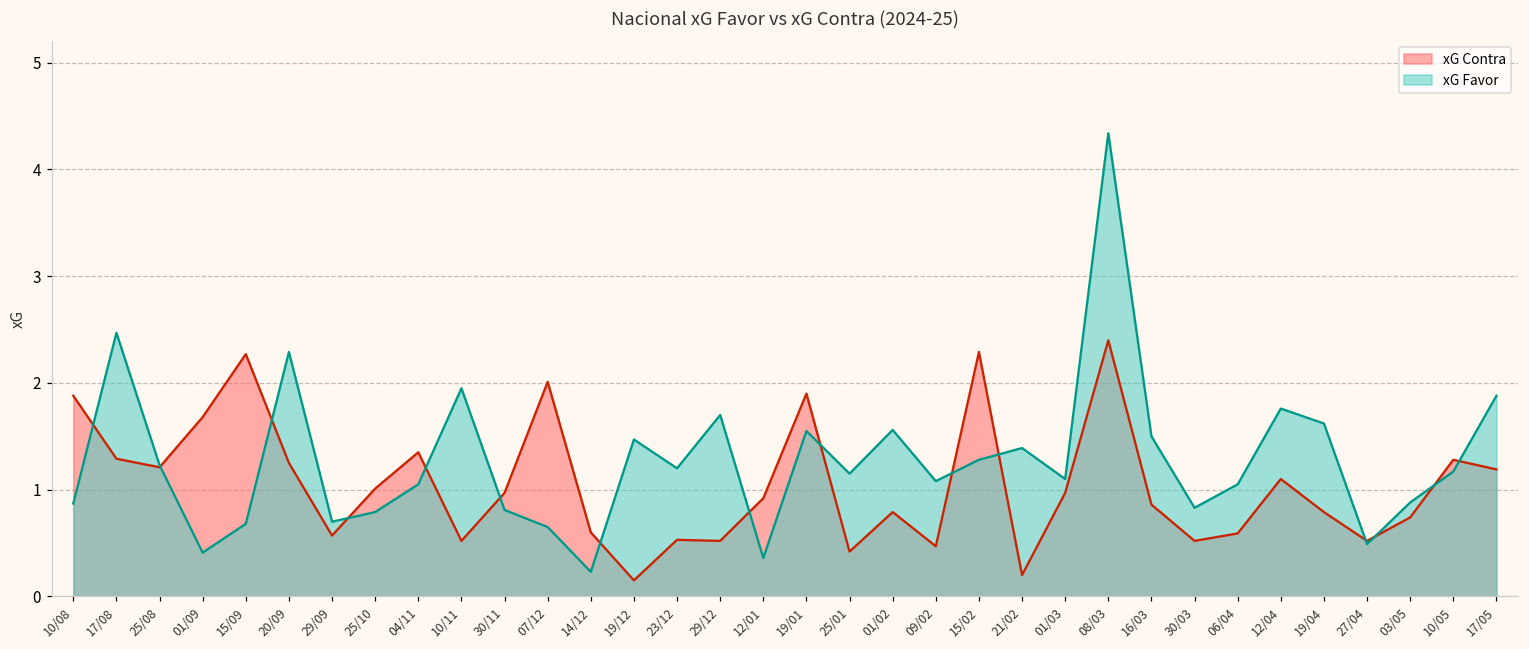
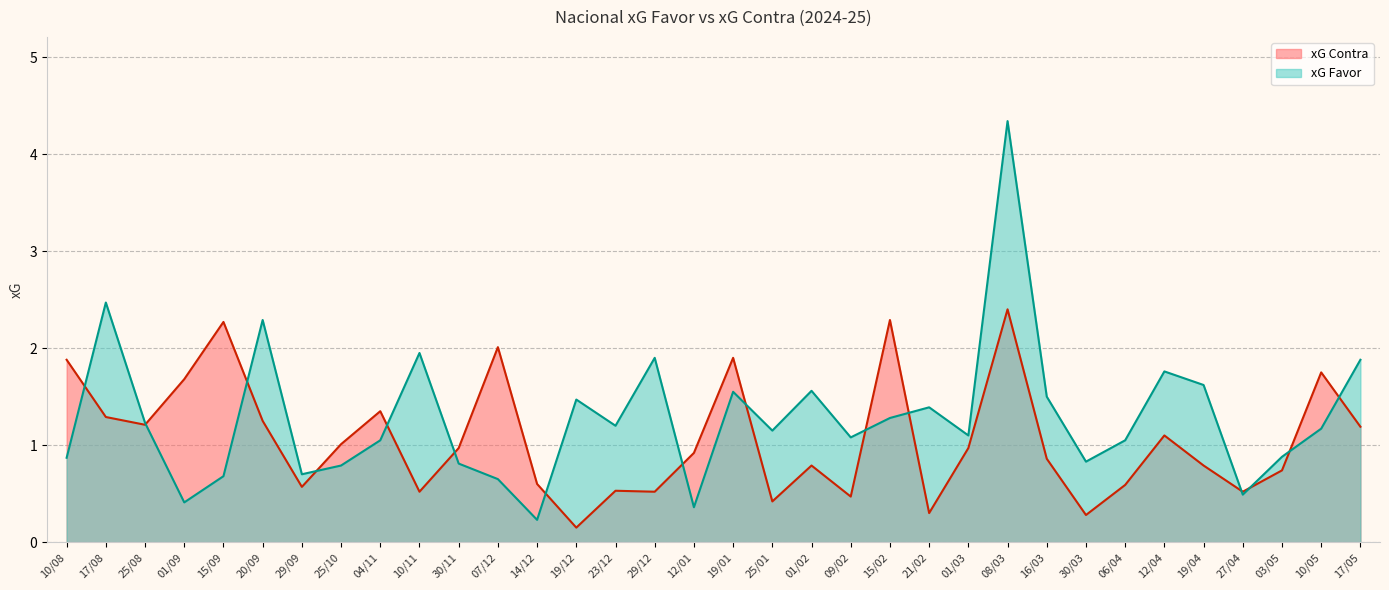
xG Favor, 29/12: 1.7 -> 1.9
xG Contra, 21/02: 0.2 -> 0.3
xG Contra, 30/03: 0.5 -> 0.3
xG Contra, 10/05: 1.3 -> 1.8
